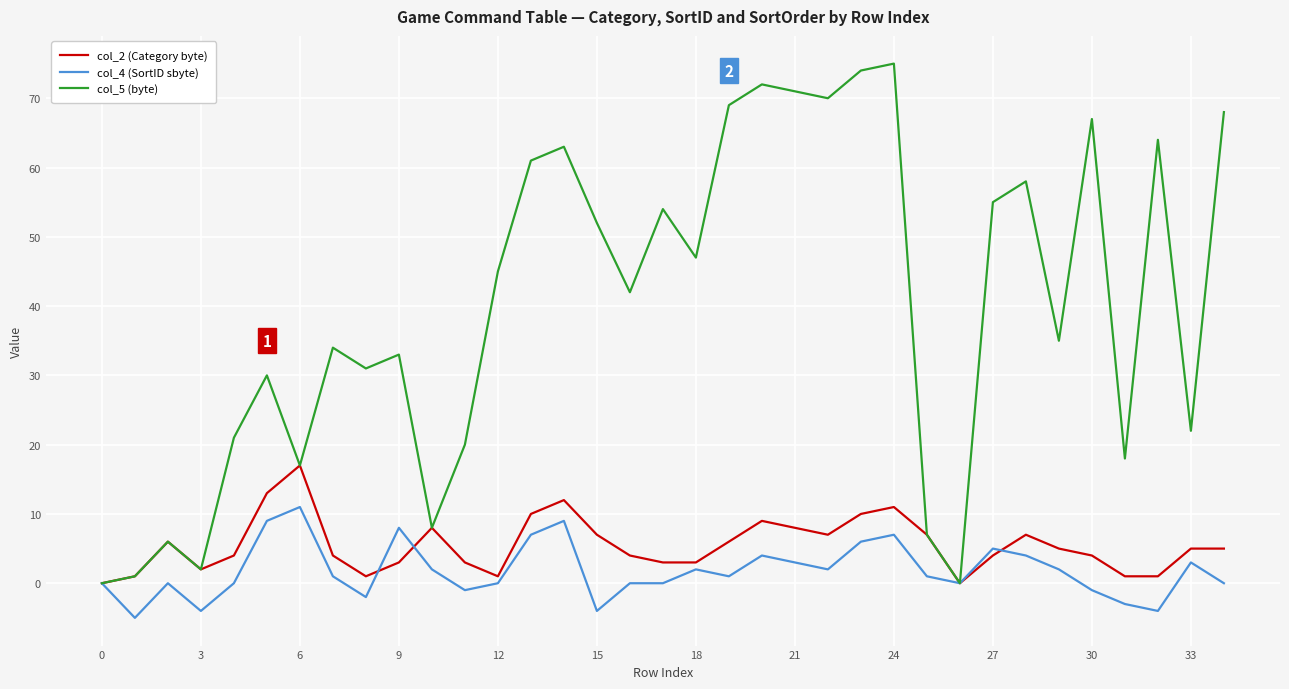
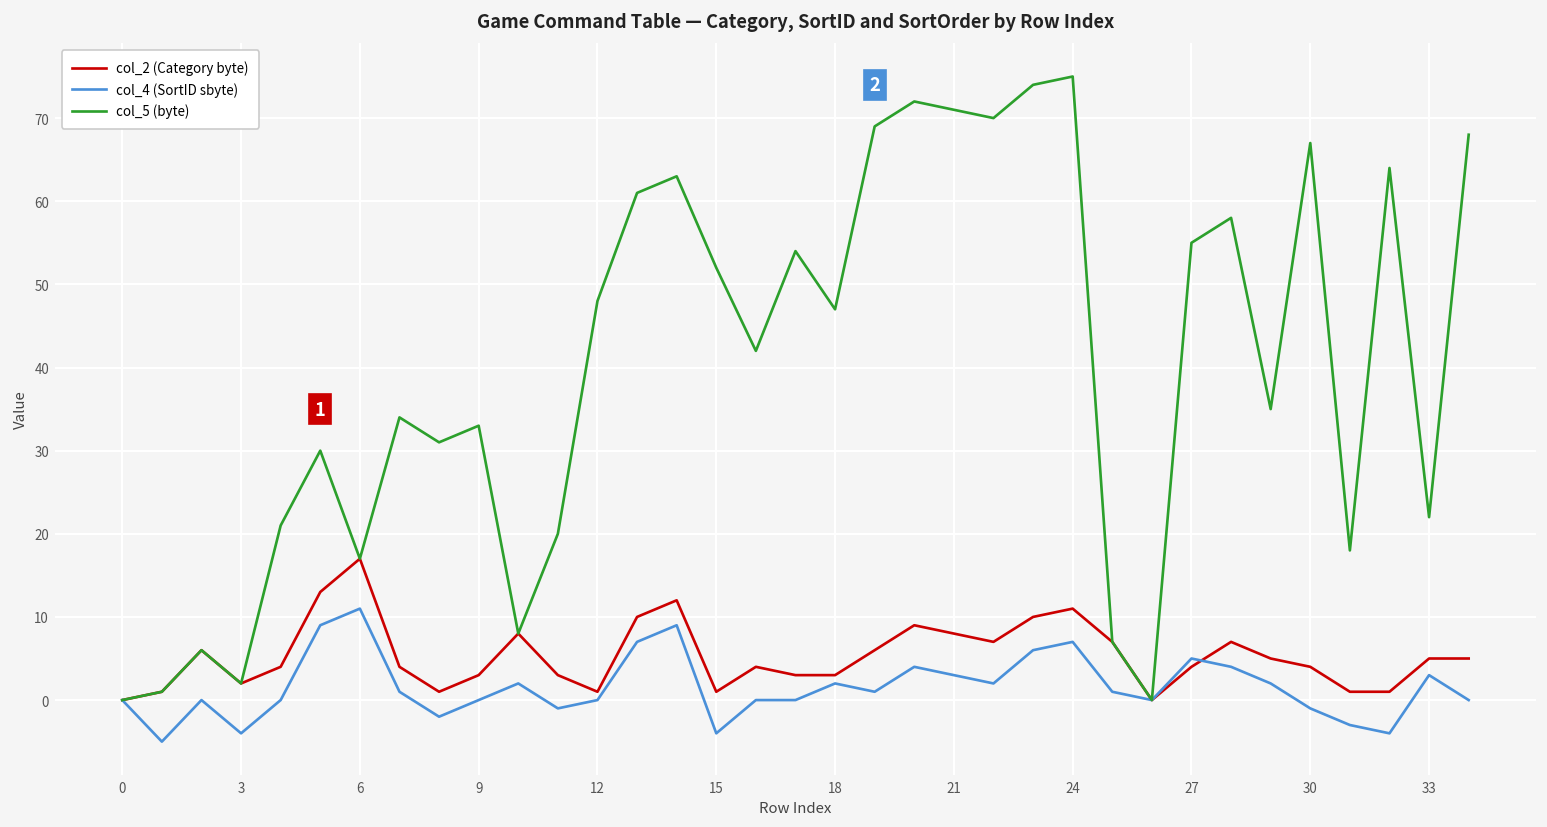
col_4 (SortID sbyte), 9: 8 -> 0
col_5 (byte), 12: 45 -> 48
col_2 (Category byte), 15: 7 -> 1
